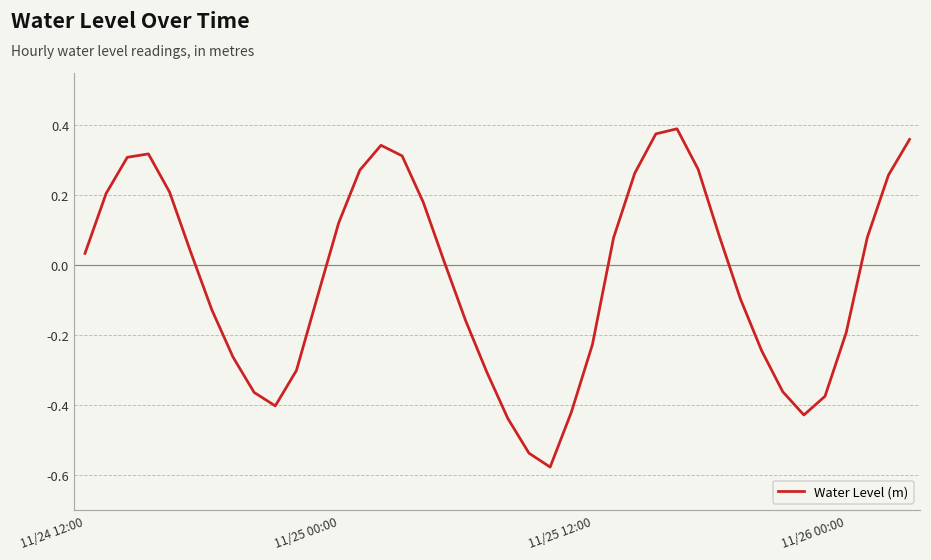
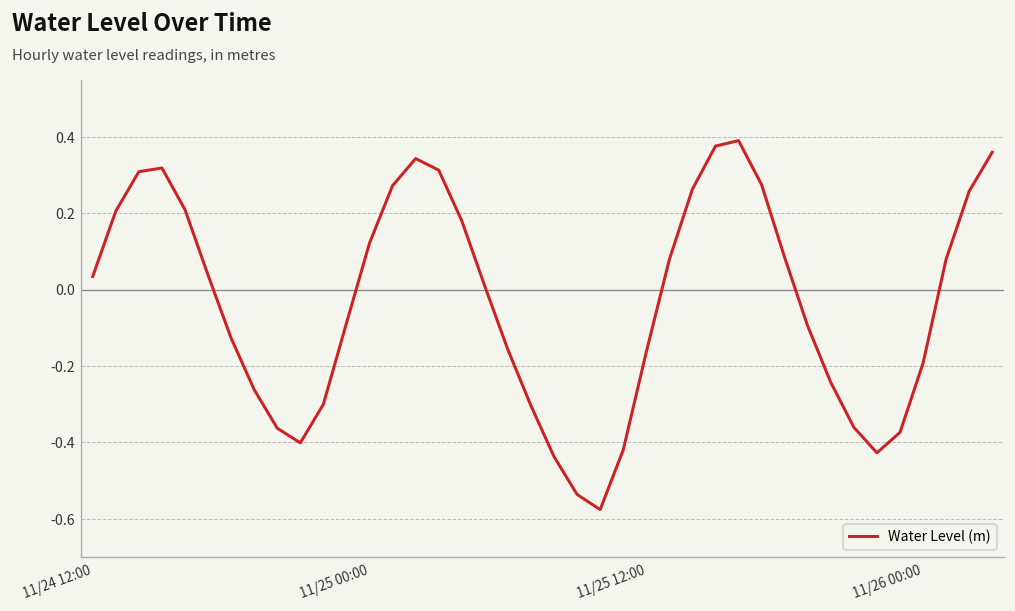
11/25 12:00: -0.23 -> -0.16
